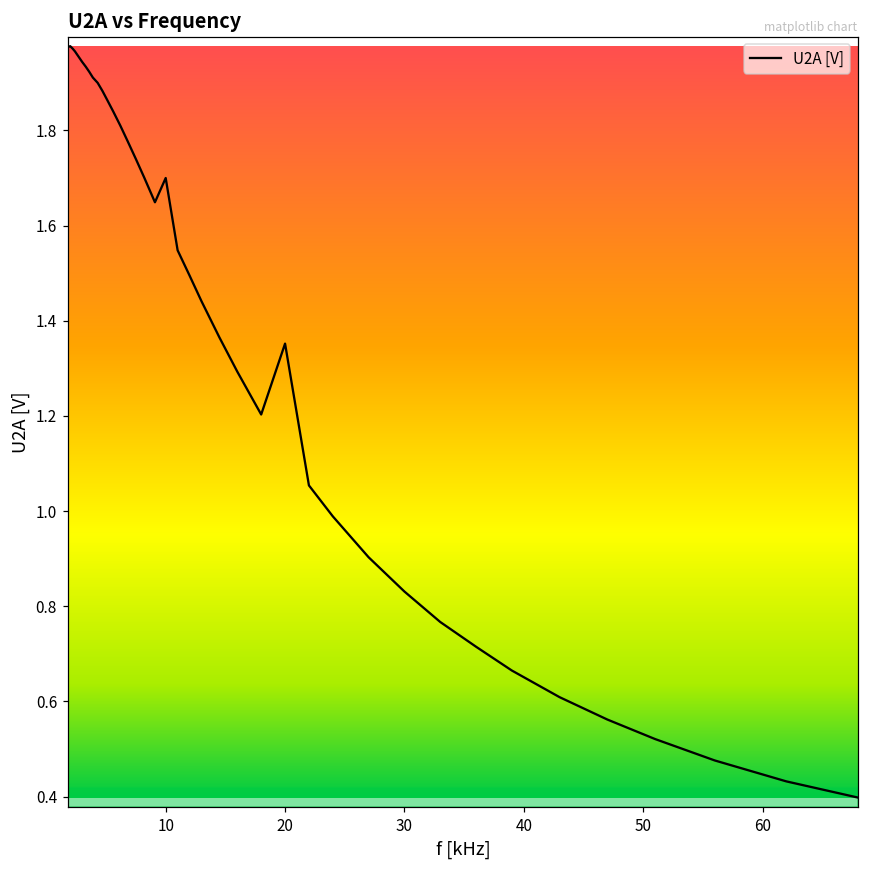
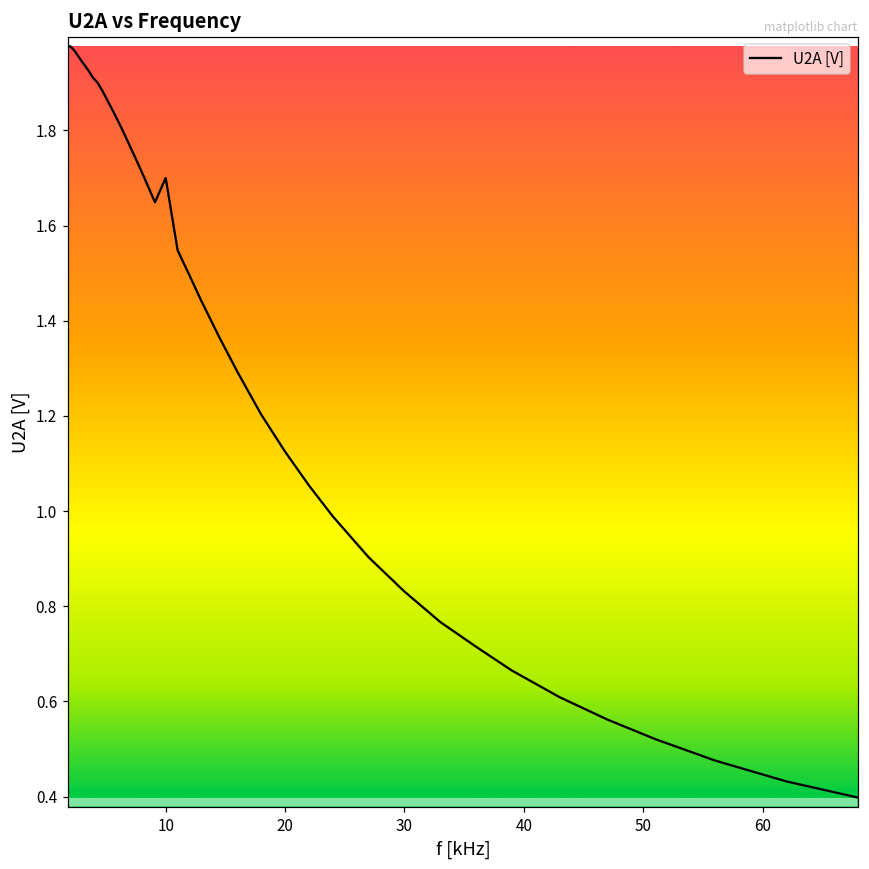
20: 1.35 -> 1.13
